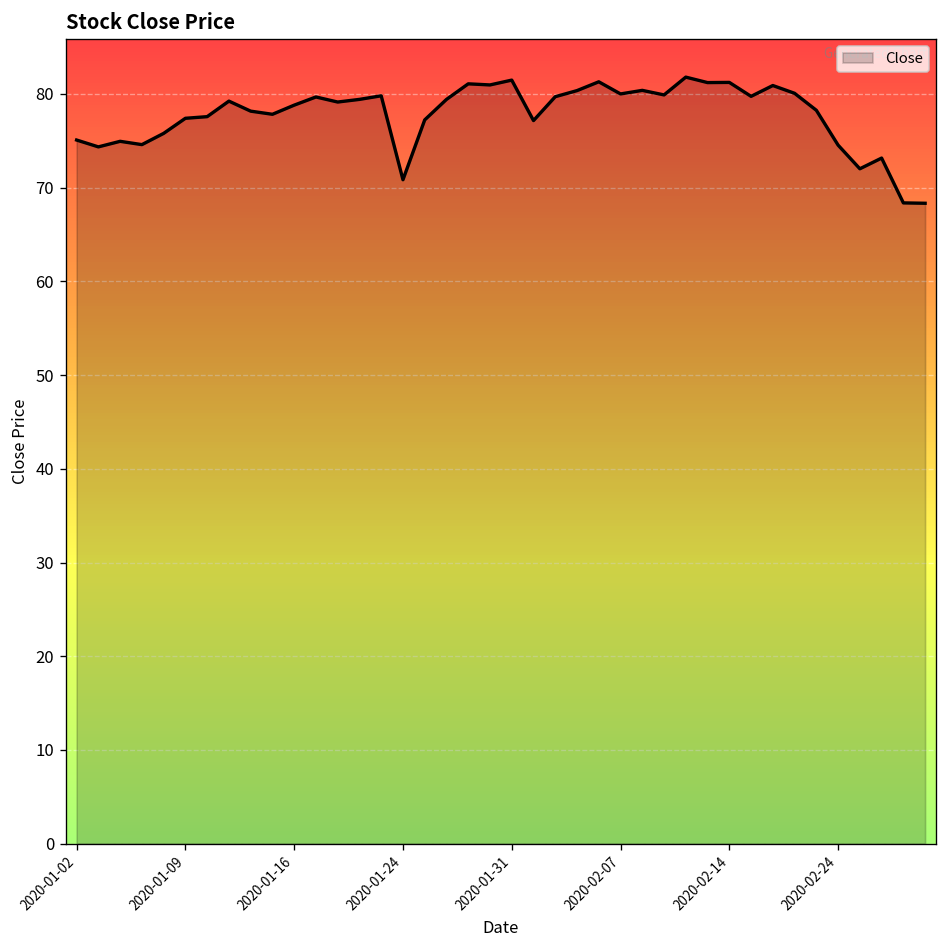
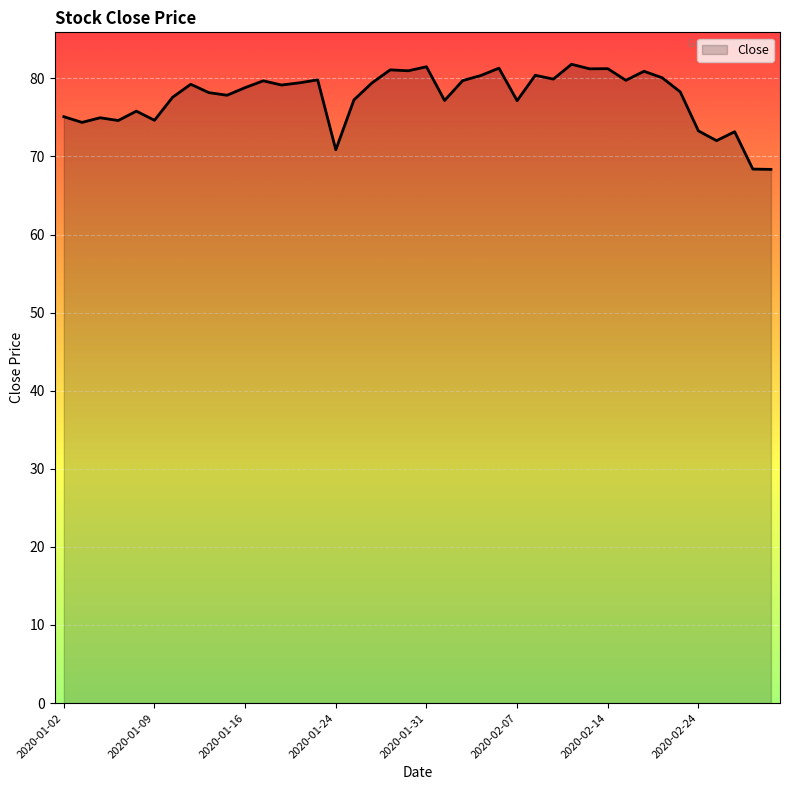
2020-01-09: 77 -> 75
2020-02-07: 80 -> 77
2020-02-24: 75 -> 73
